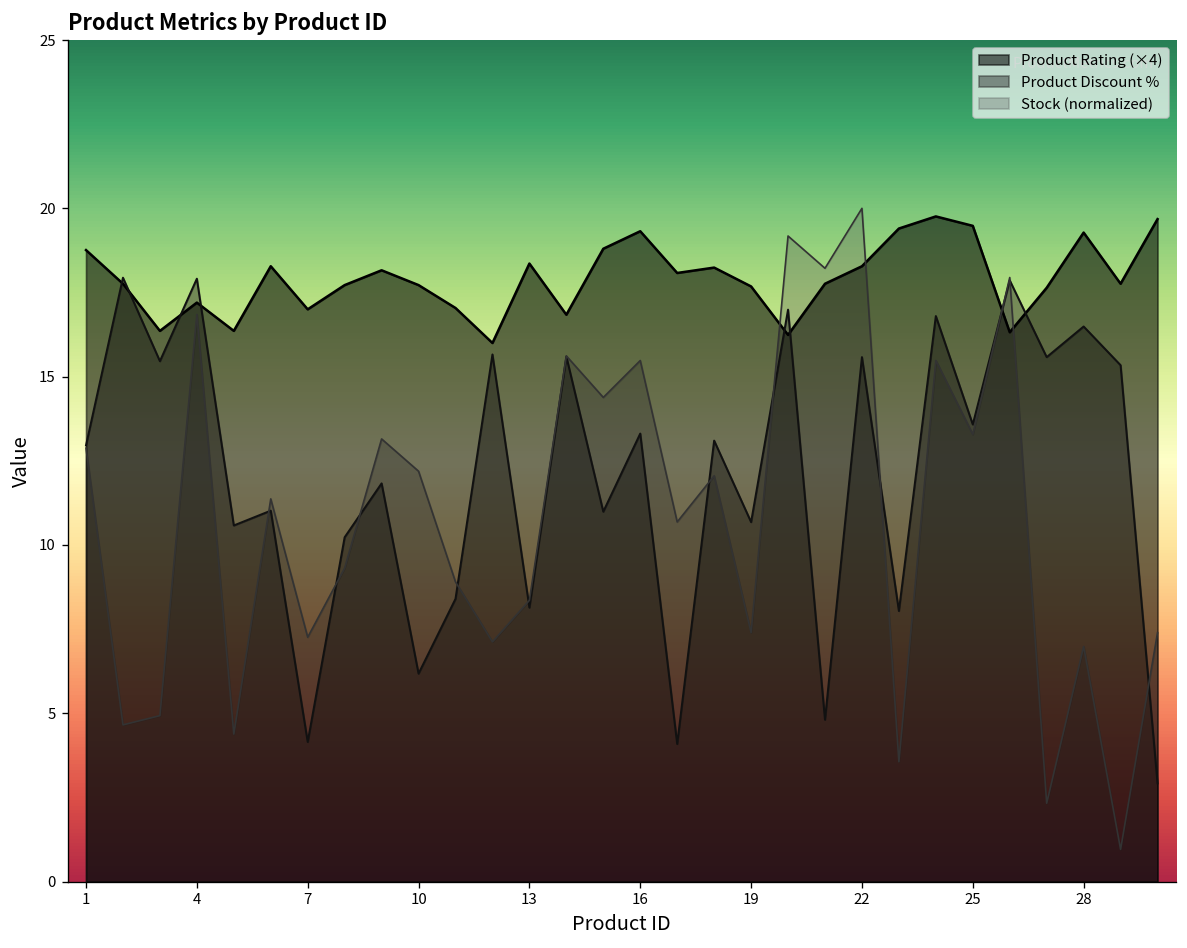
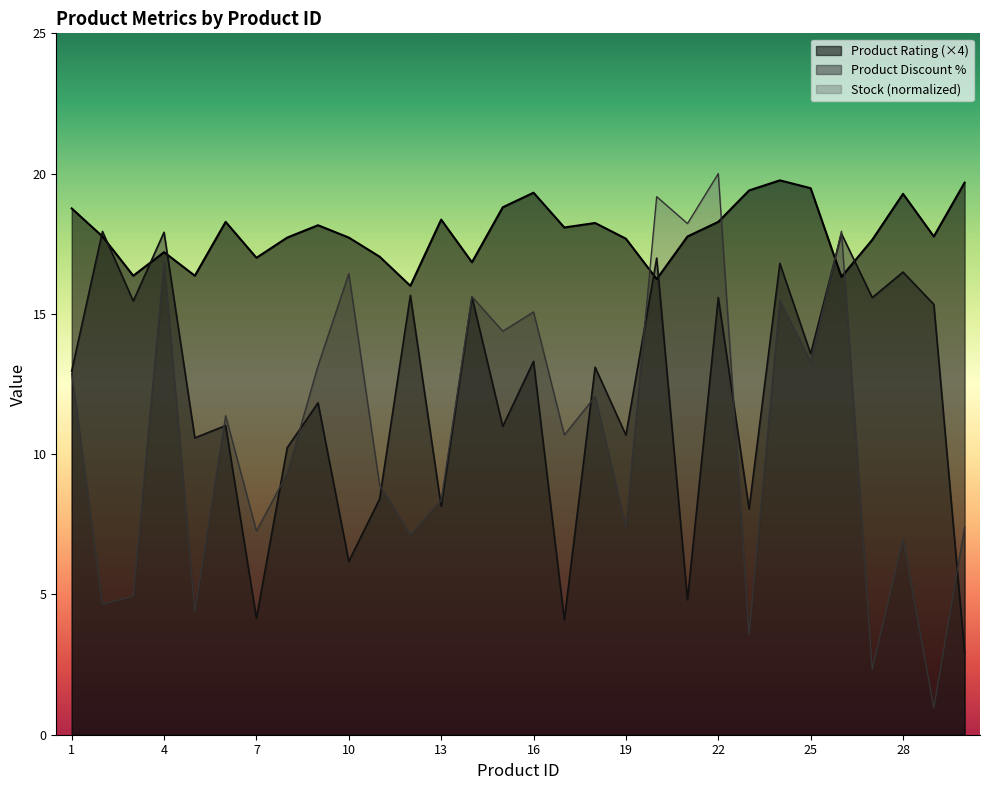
Stock (normalized), 10: 12.2 -> 16.4
Stock (normalized), 16: 15.5 -> 15.1
